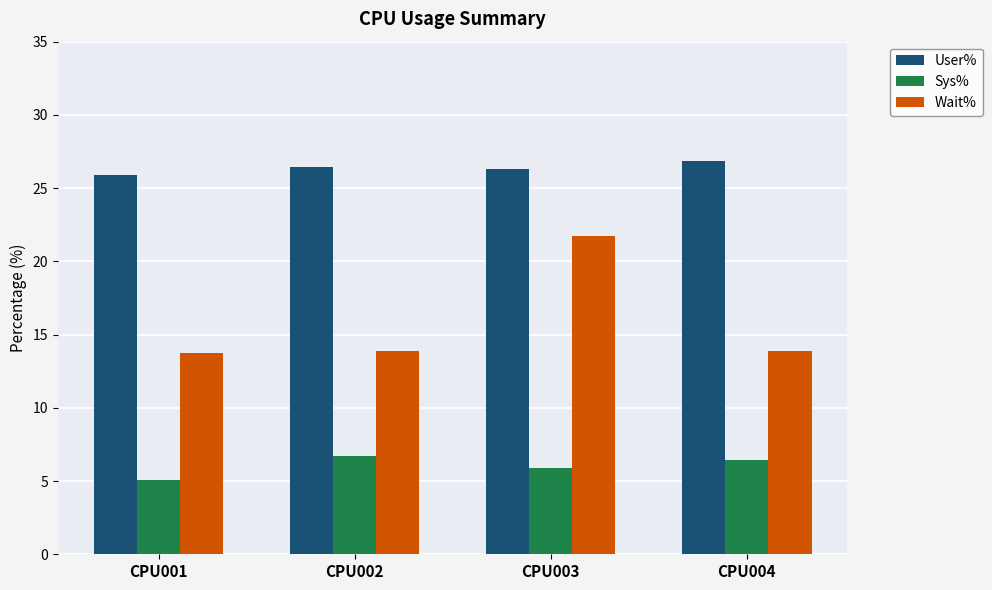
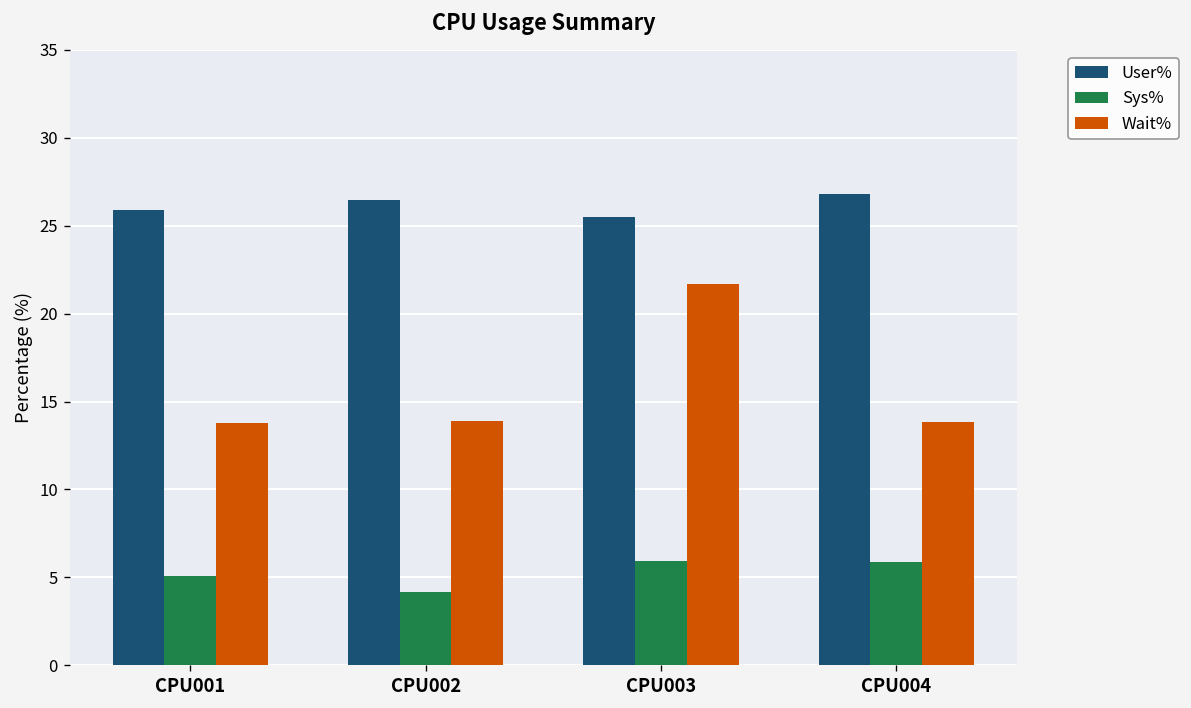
Sys%, CPU002: 6.7 -> 4.1
User%, CPU003: 26.3 -> 25.5
Sys%, CPU004: 6.5 -> 5.9
